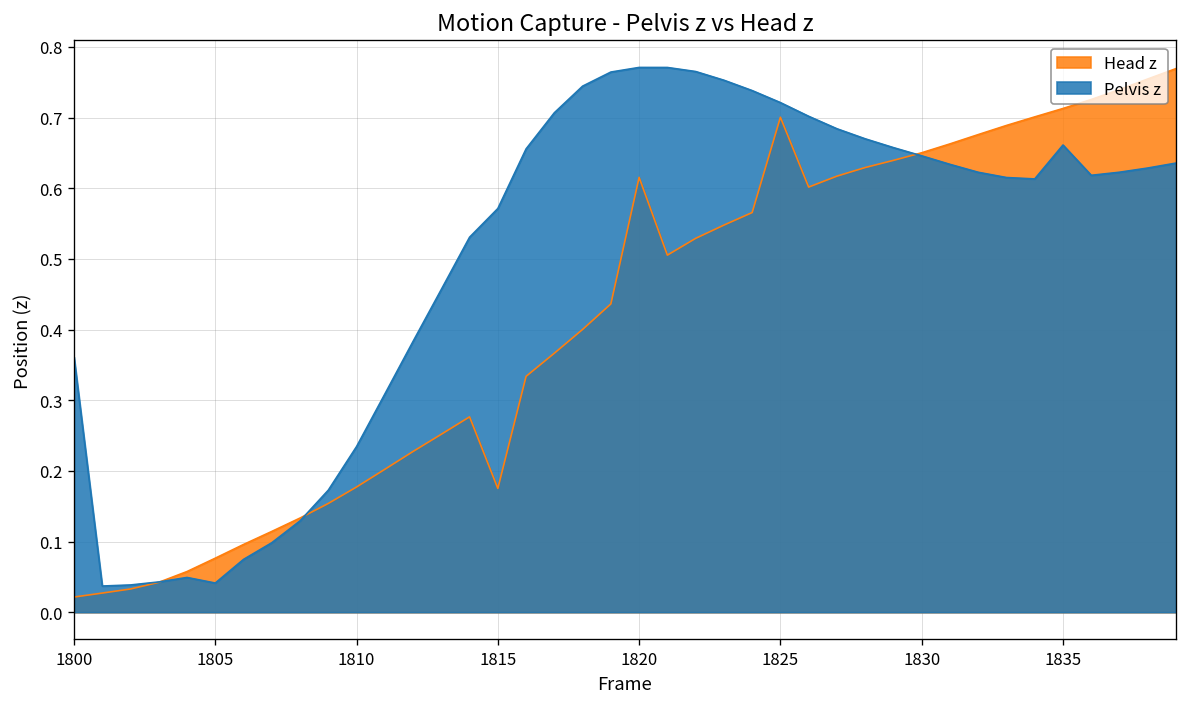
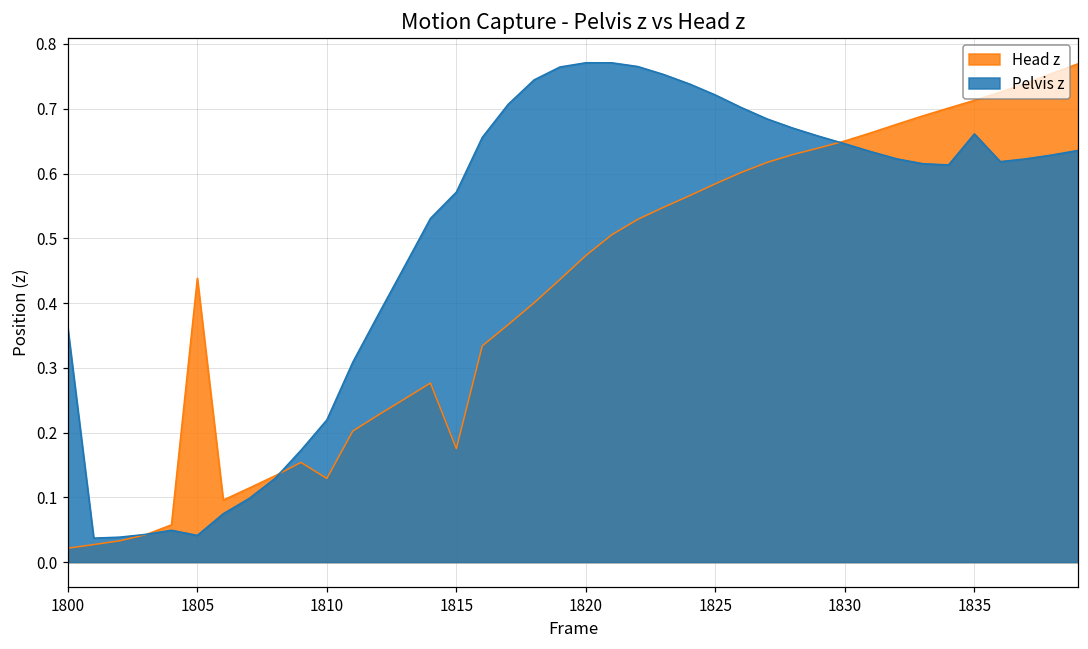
Head z, 1805: 0.08 -> 0.44
Head z, 1810: 0.18 -> 0.13
Pelvis z, 1810: 0.23 -> 0.22
Head z, 1820: 0.62 -> 0.47
Head z, 1825: 0.70 -> 0.58
